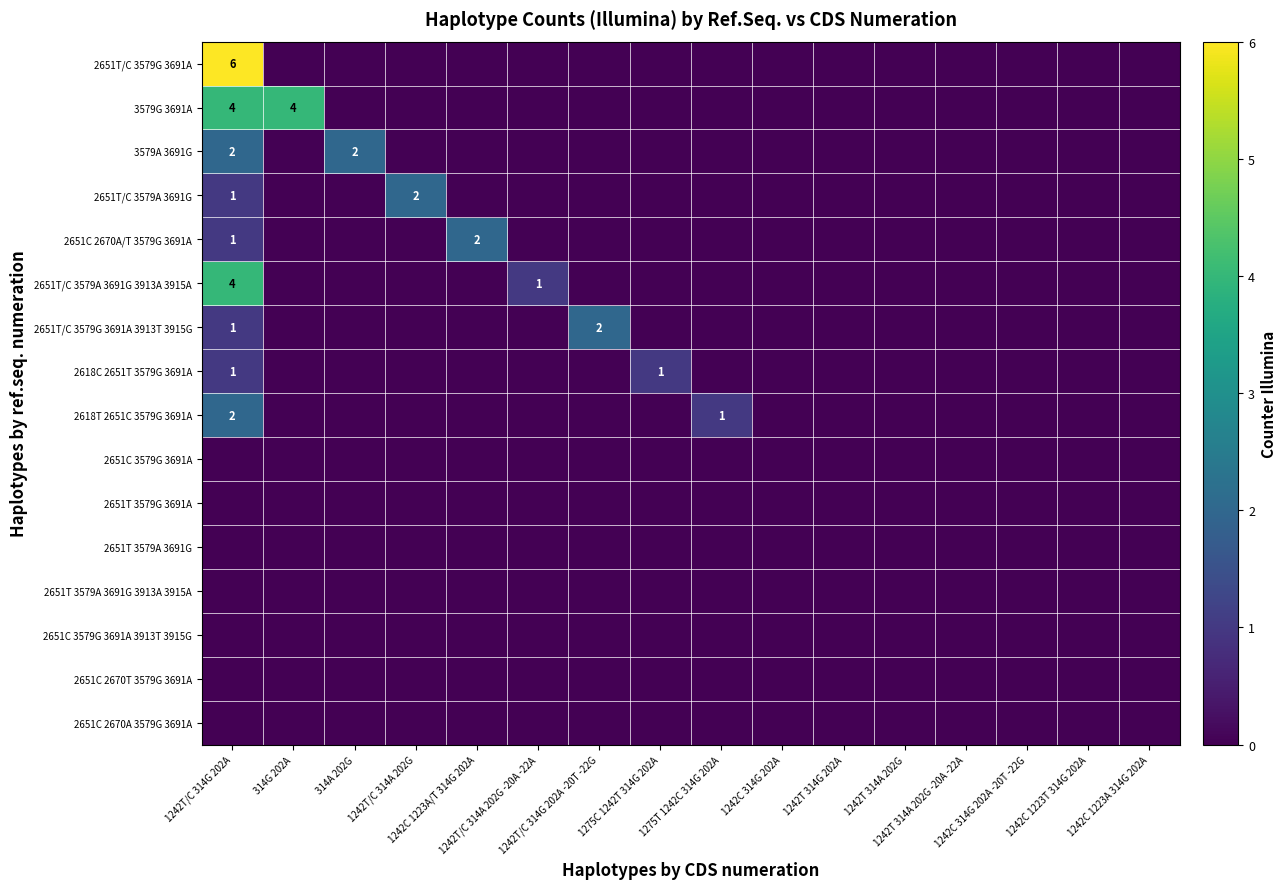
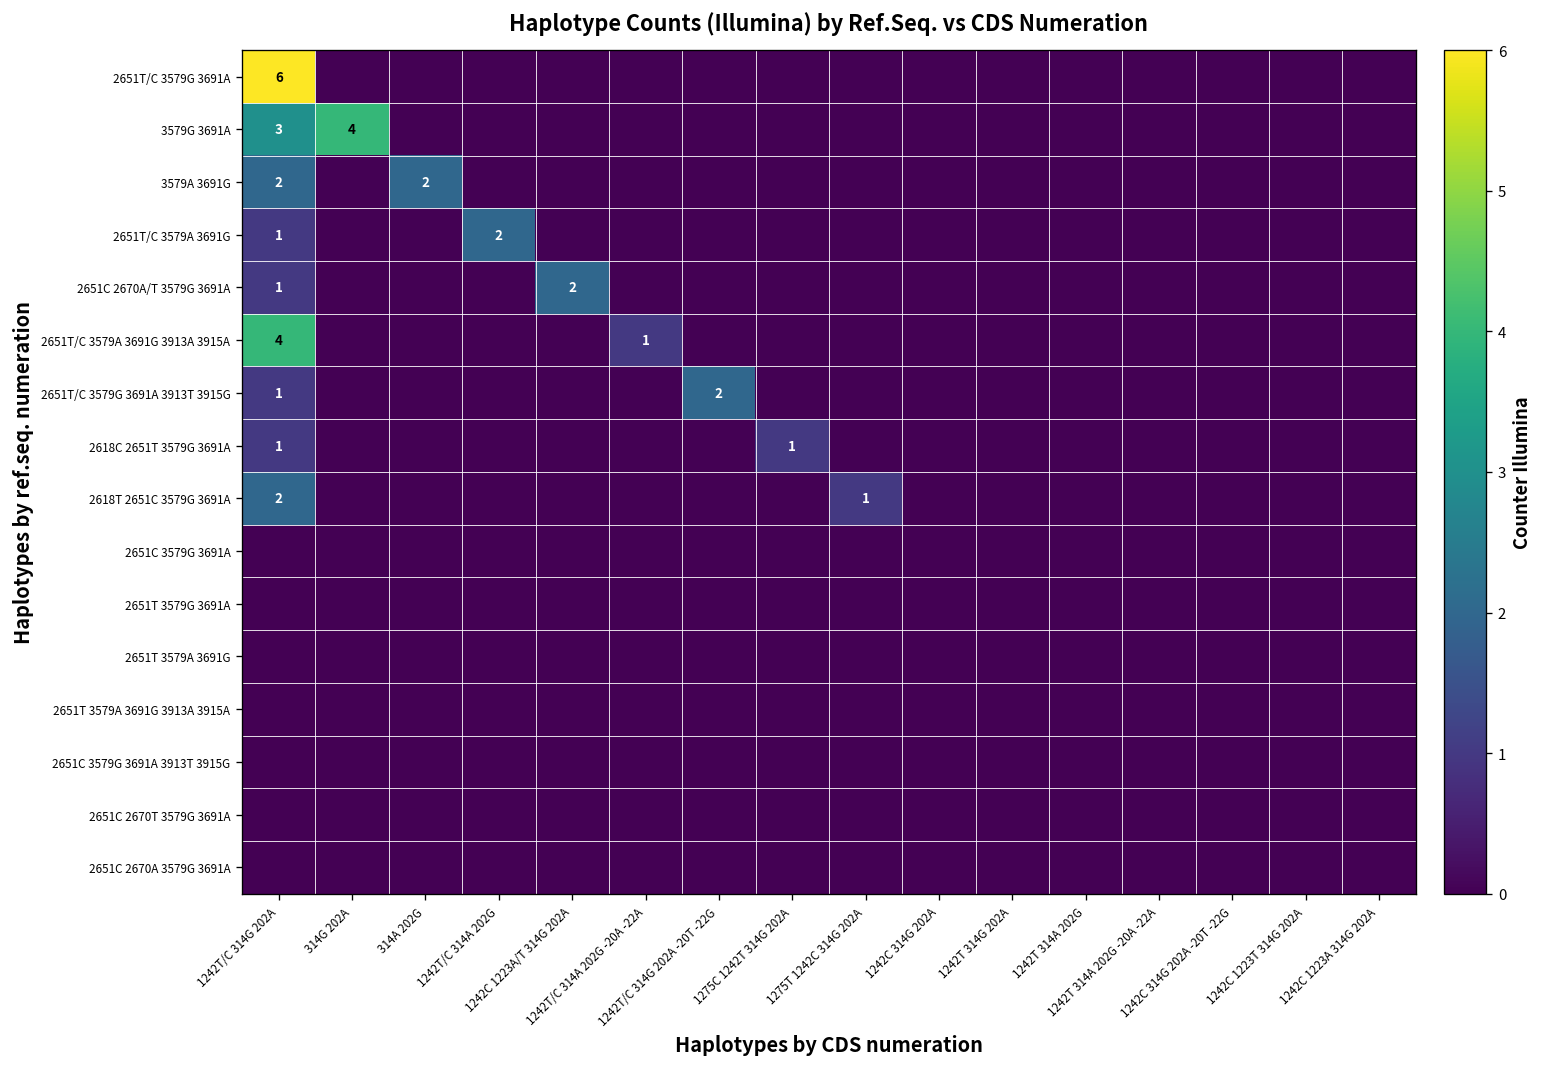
3579G 3691A, 1242T/C 314G 202A: 4 -> 3
